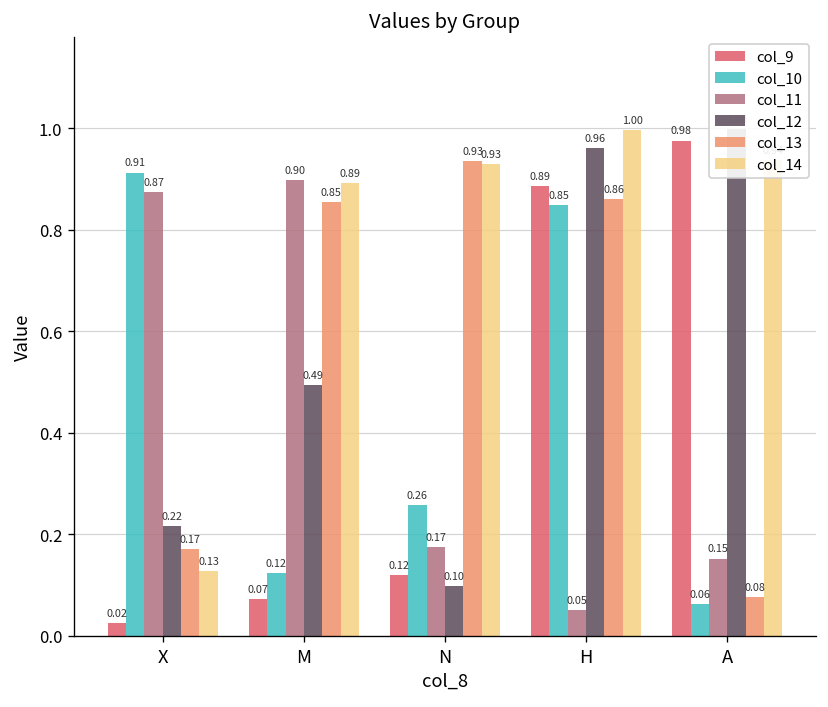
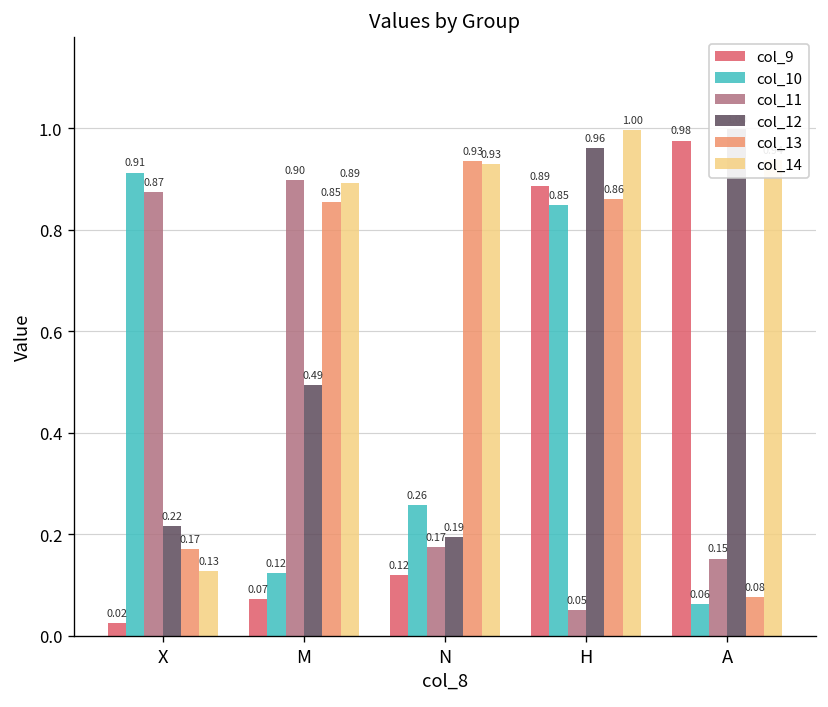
col_12, N: 0.10 -> 0.19
